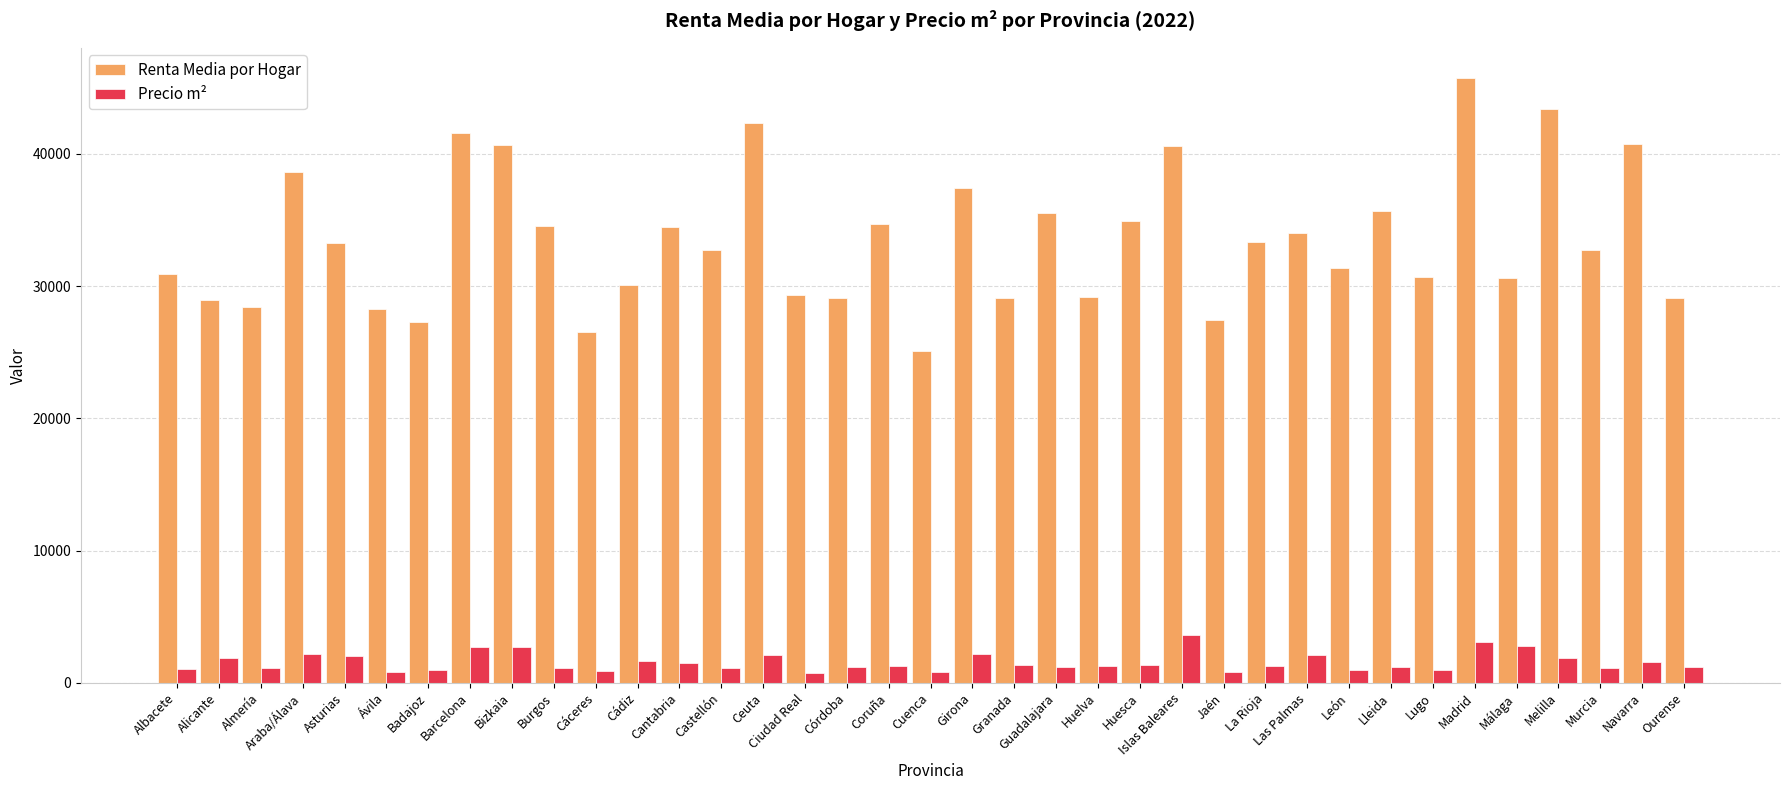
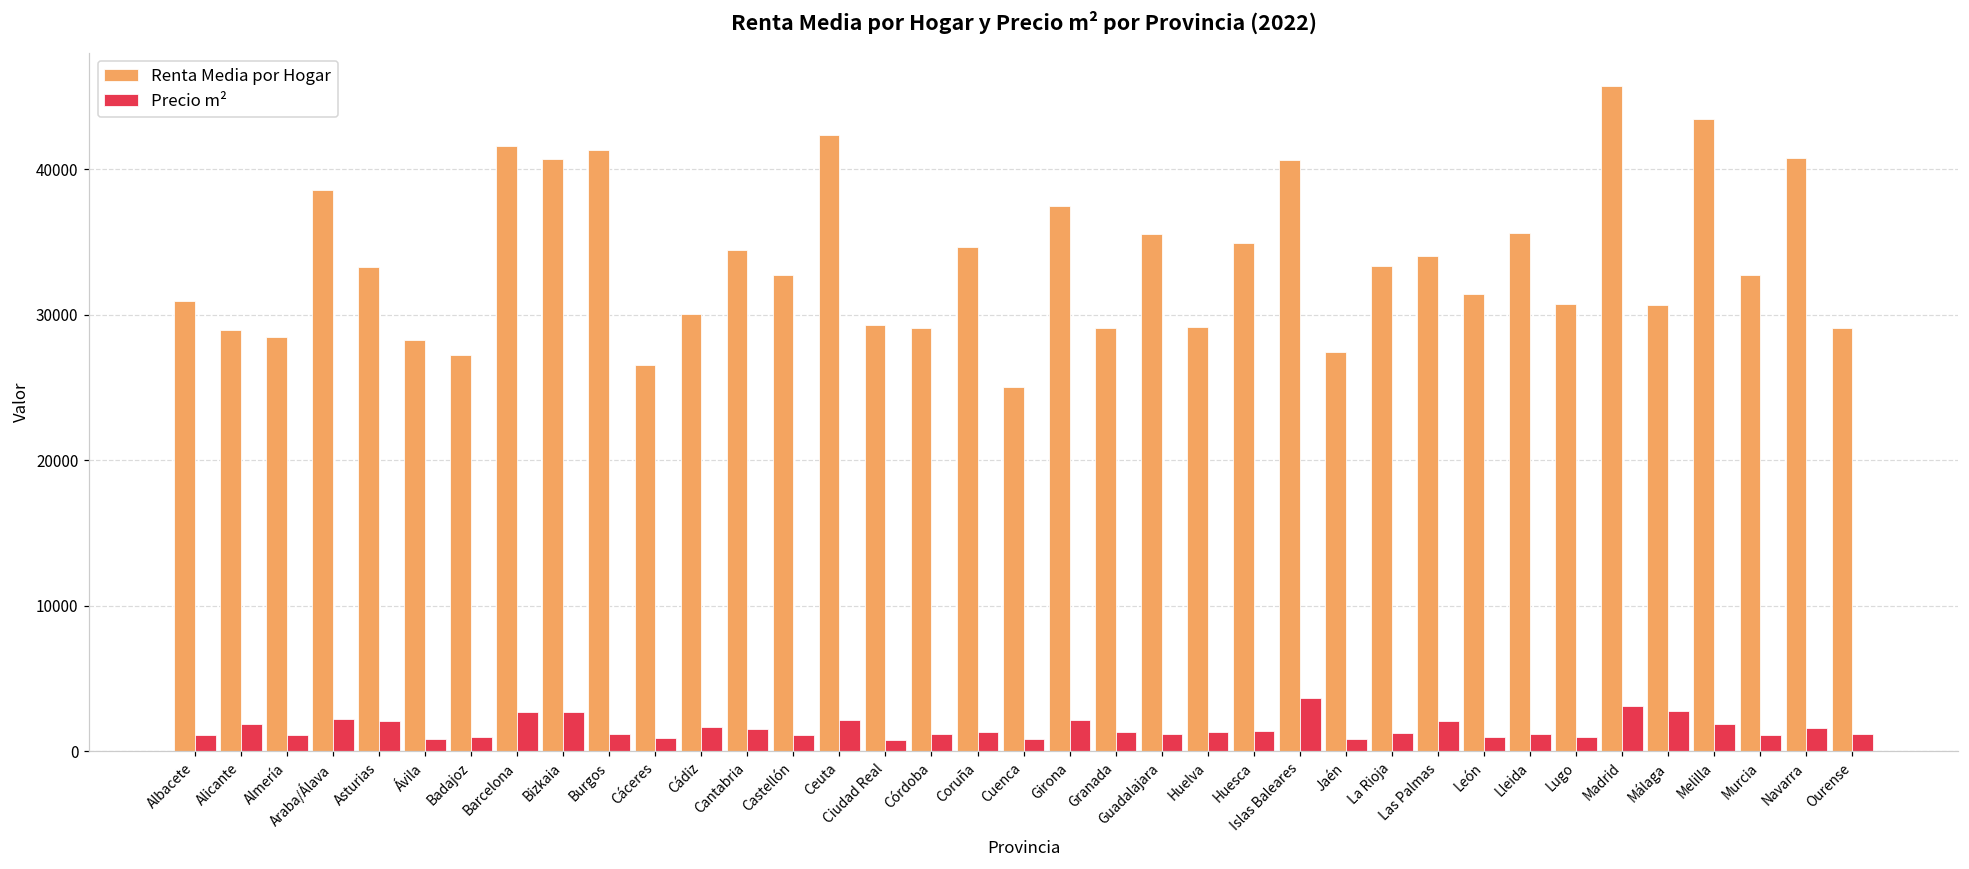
Renta Media por Hogar, Burgos: 34500 -> 41300
